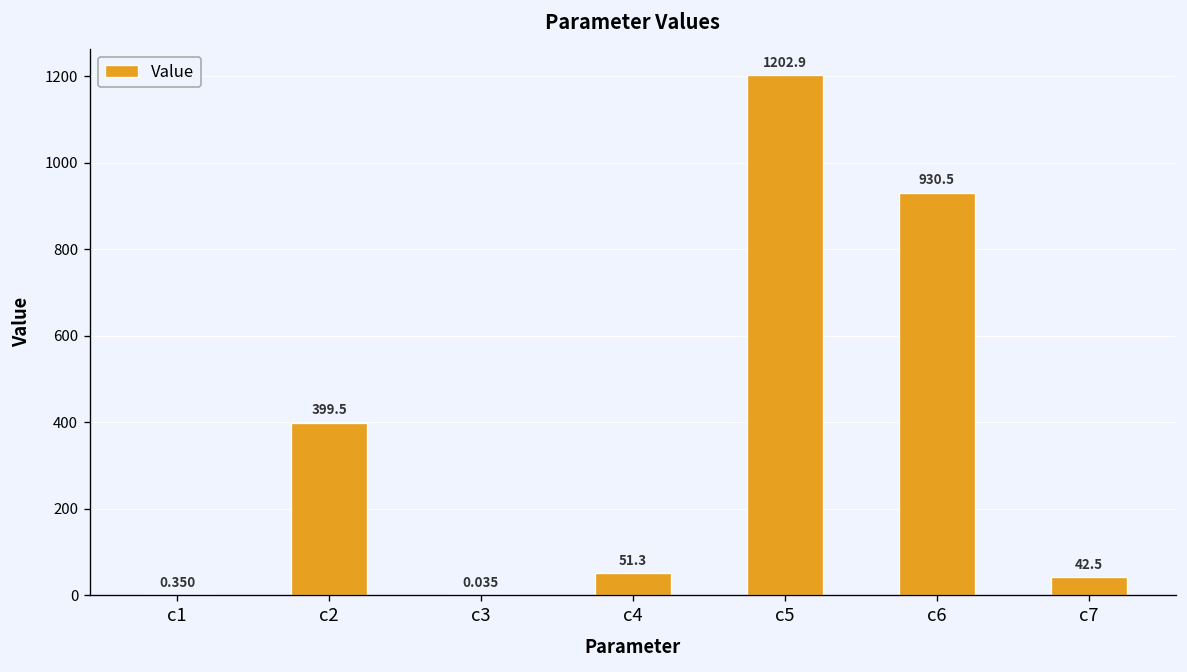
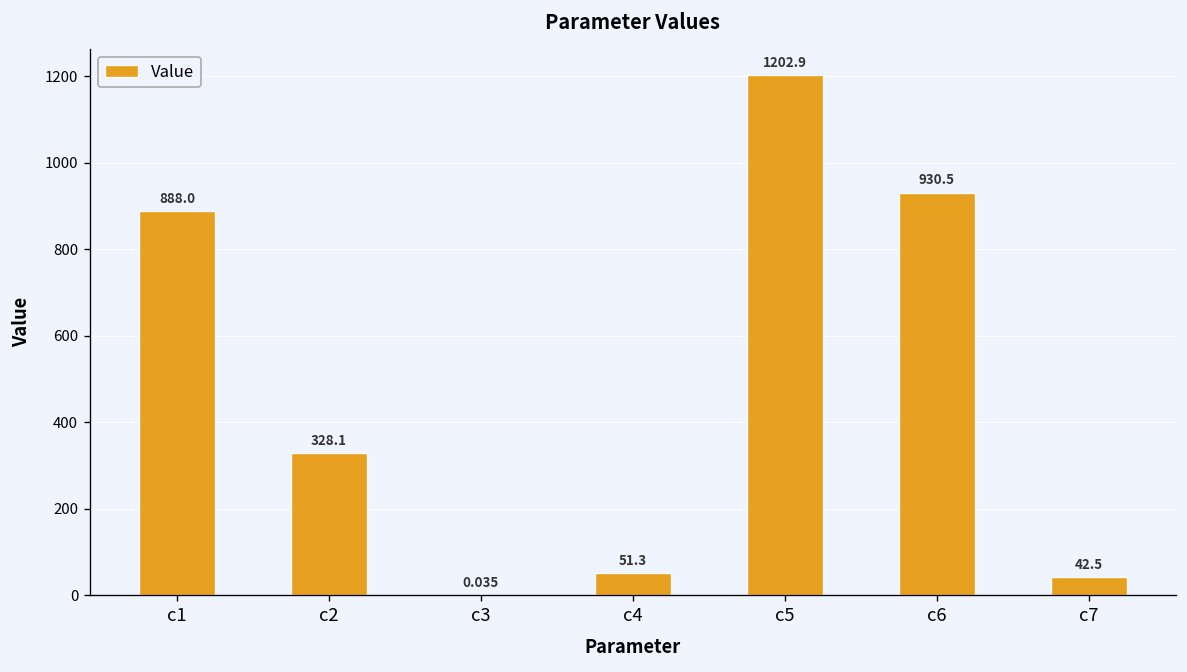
c1: 0.350 -> 888.0
c2: 399.5 -> 328.1
